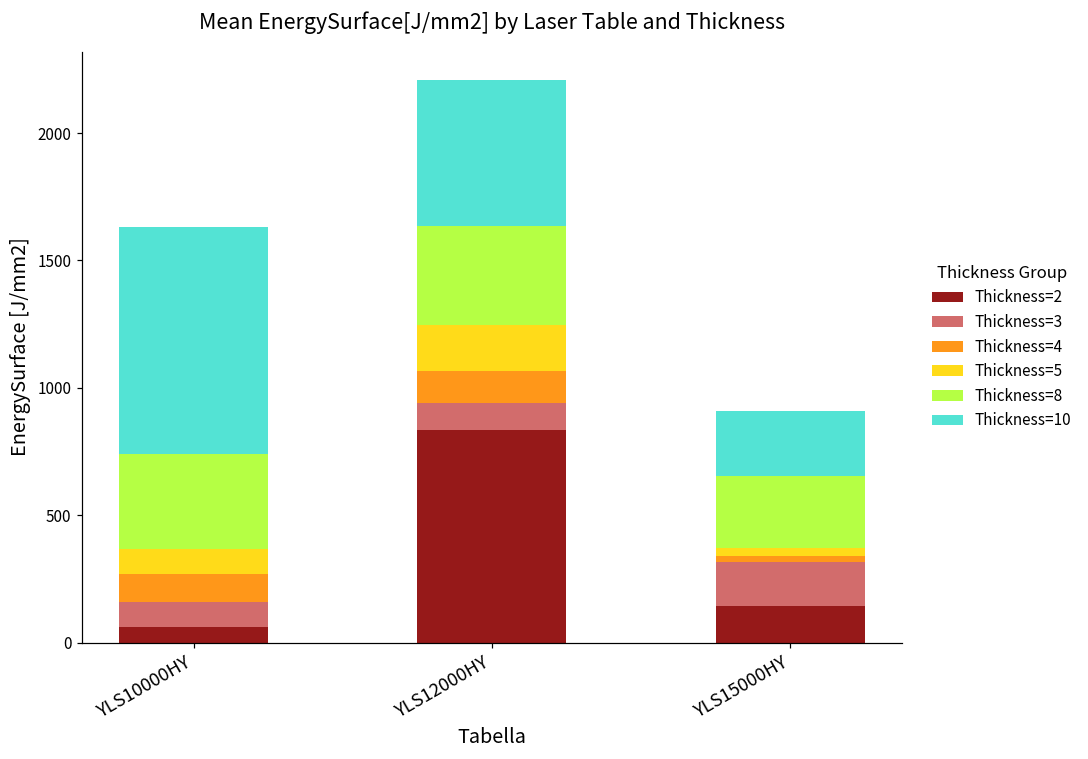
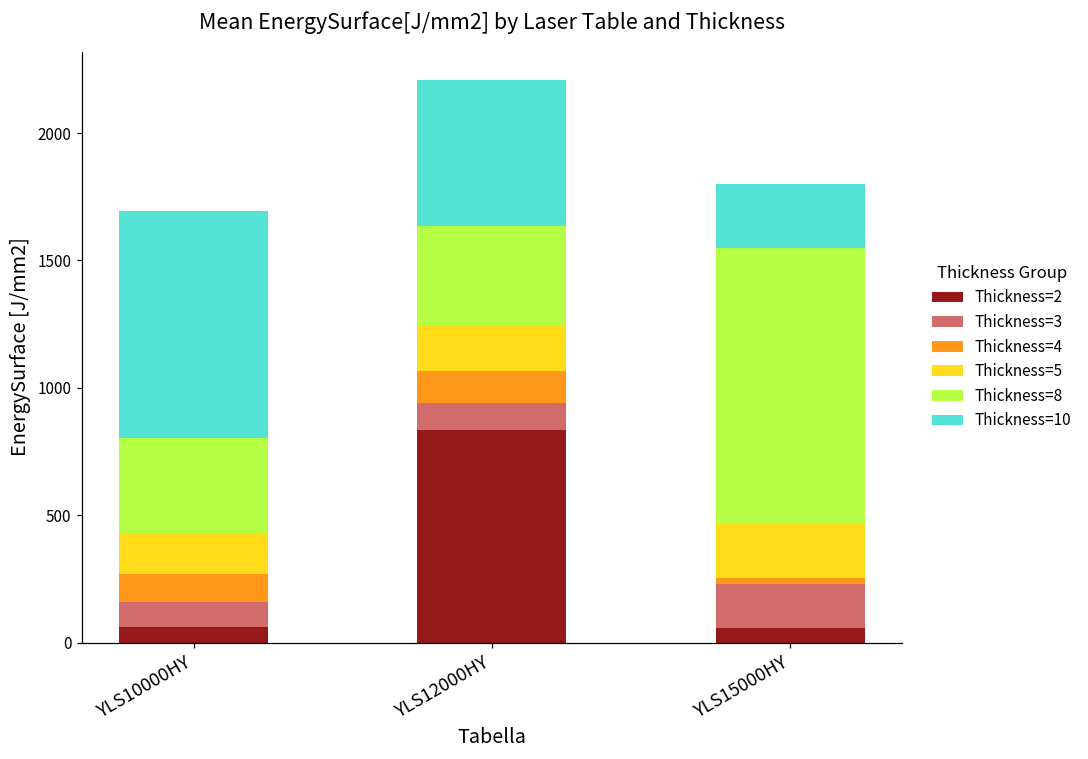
Thickness=5, YLS10000HY: 100 -> 160
Thickness=2, YLS15000HY: 140 -> 60
Thickness=5, YLS15000HY: 30 -> 210
Thickness=8, YLS15000HY: 280 -> 1080
